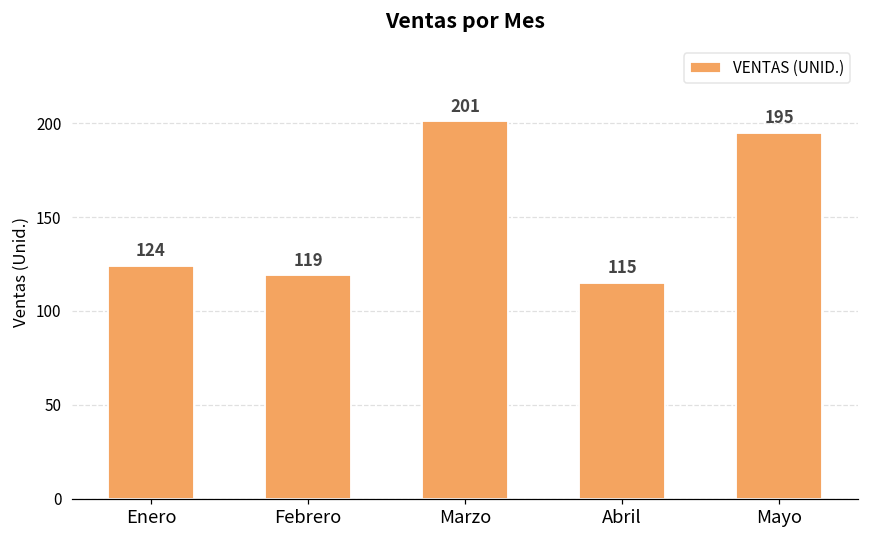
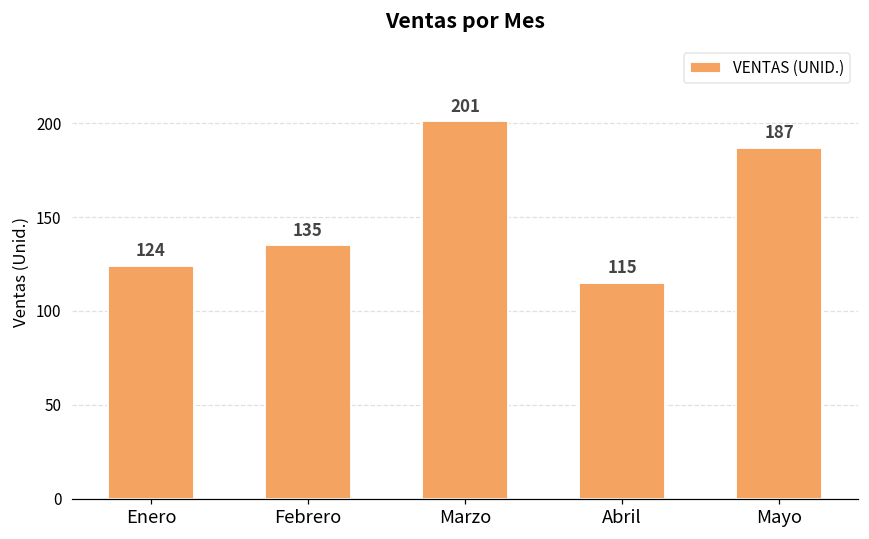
Febrero: 119 -> 135
Mayo: 195 -> 187
